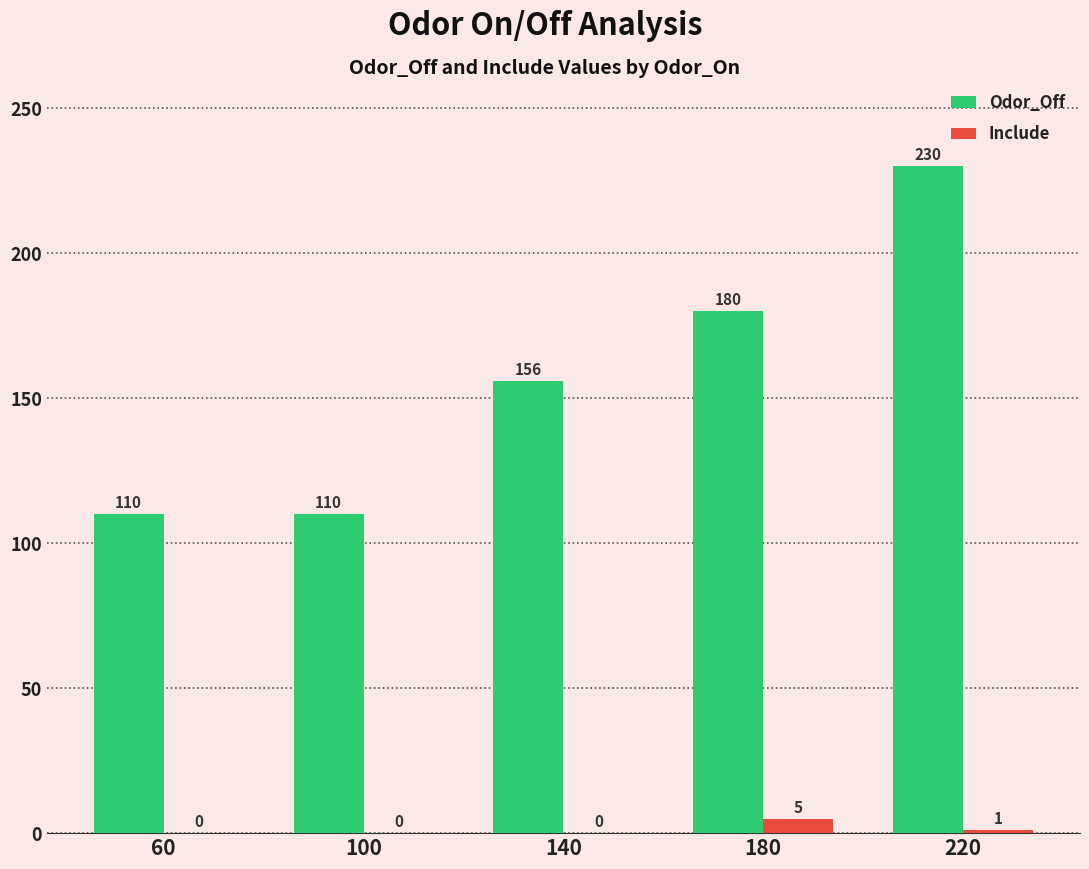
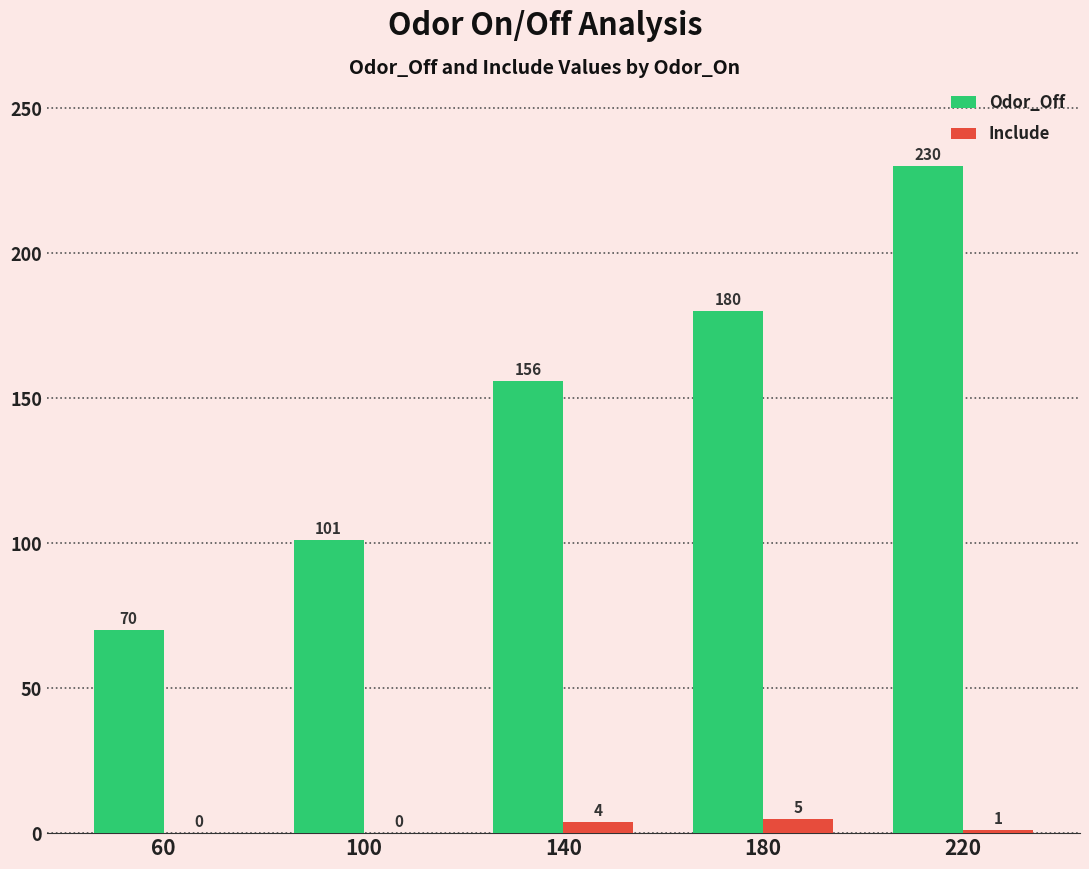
Odor_Off, 60: 110 -> 70
Odor_Off, 100: 110 -> 101
Include, 140: 0 -> 4
